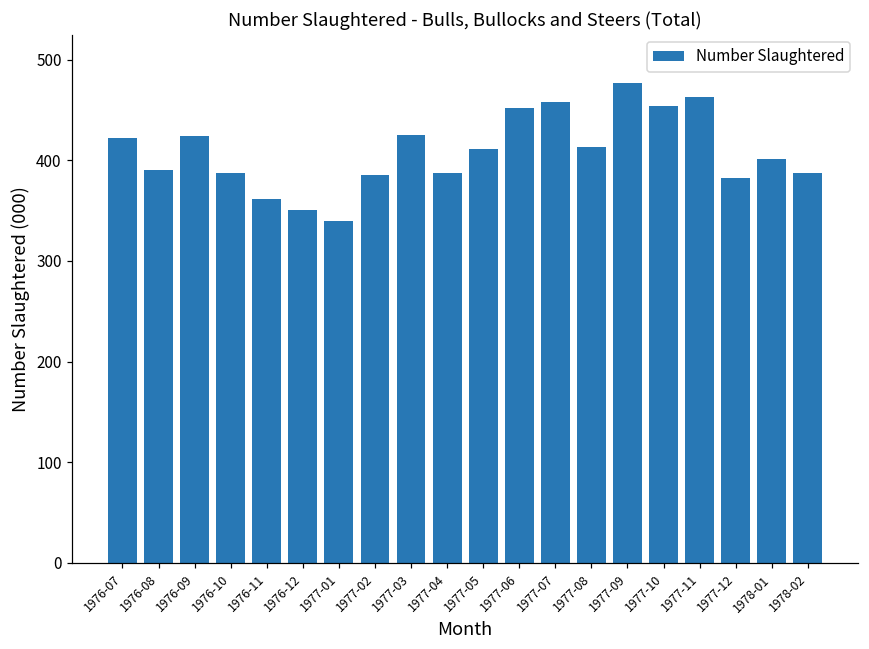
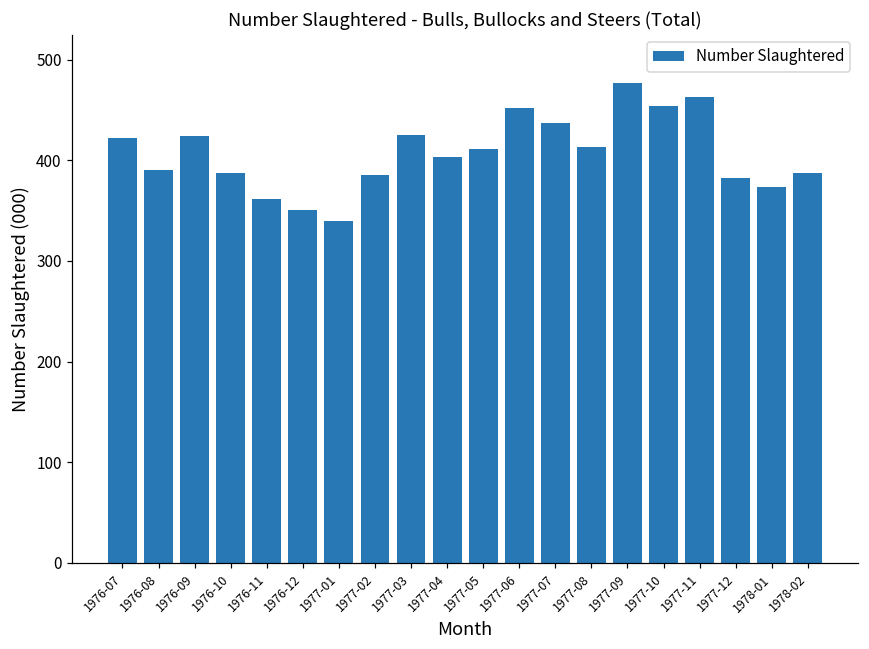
1977-04: 390 -> 400
1977-07: 460 -> 440
1978-01: 400 -> 370
